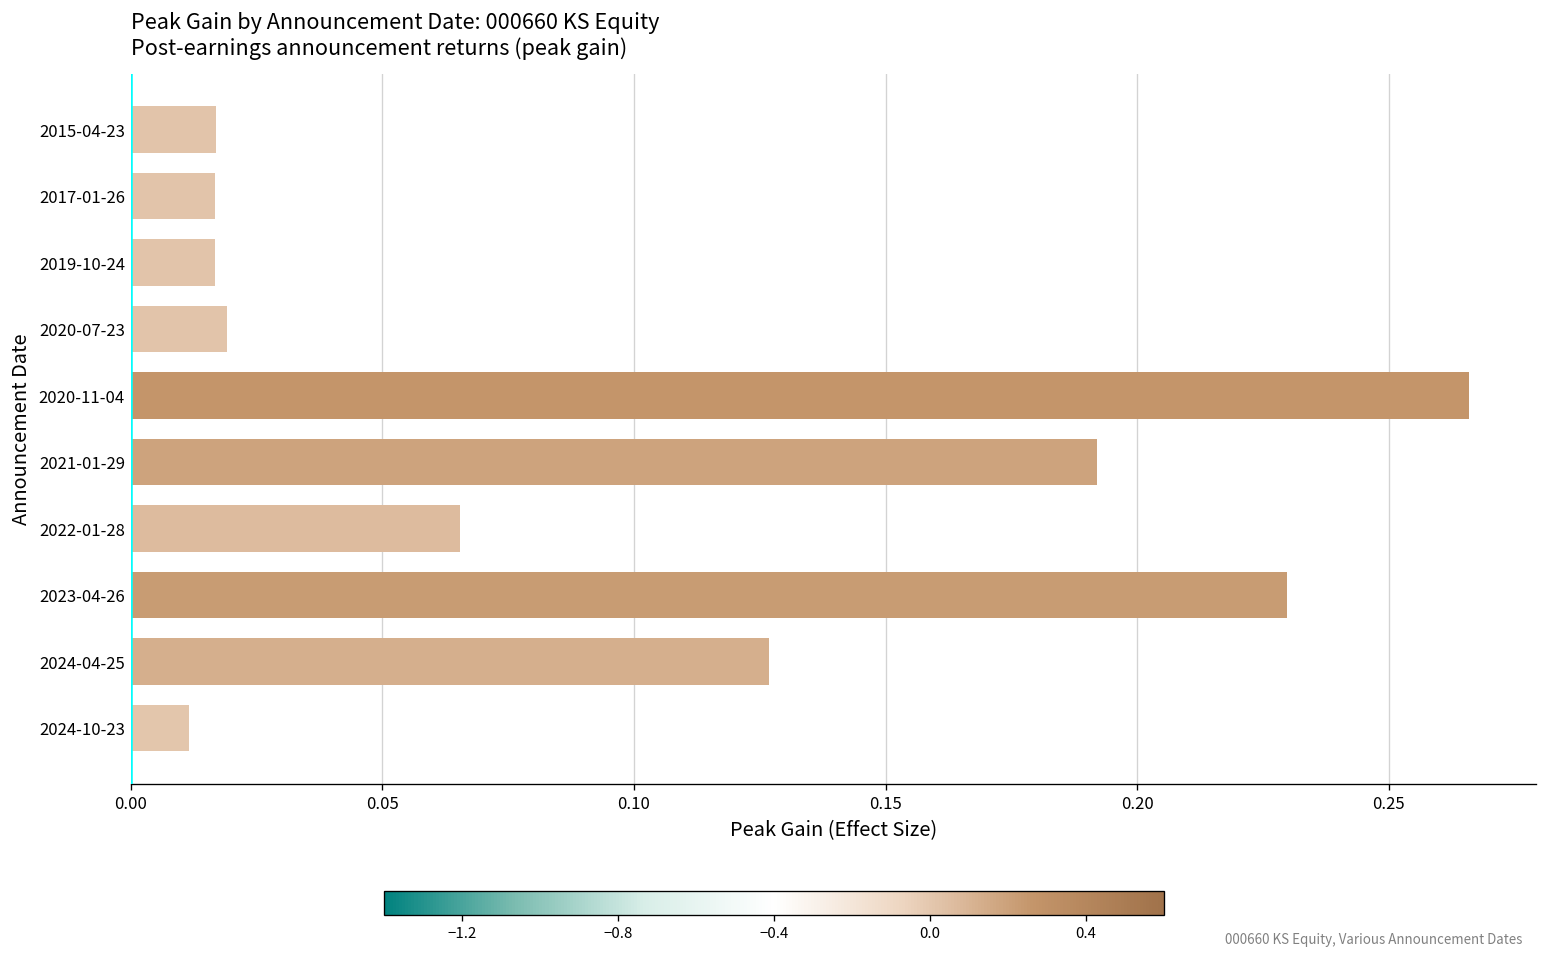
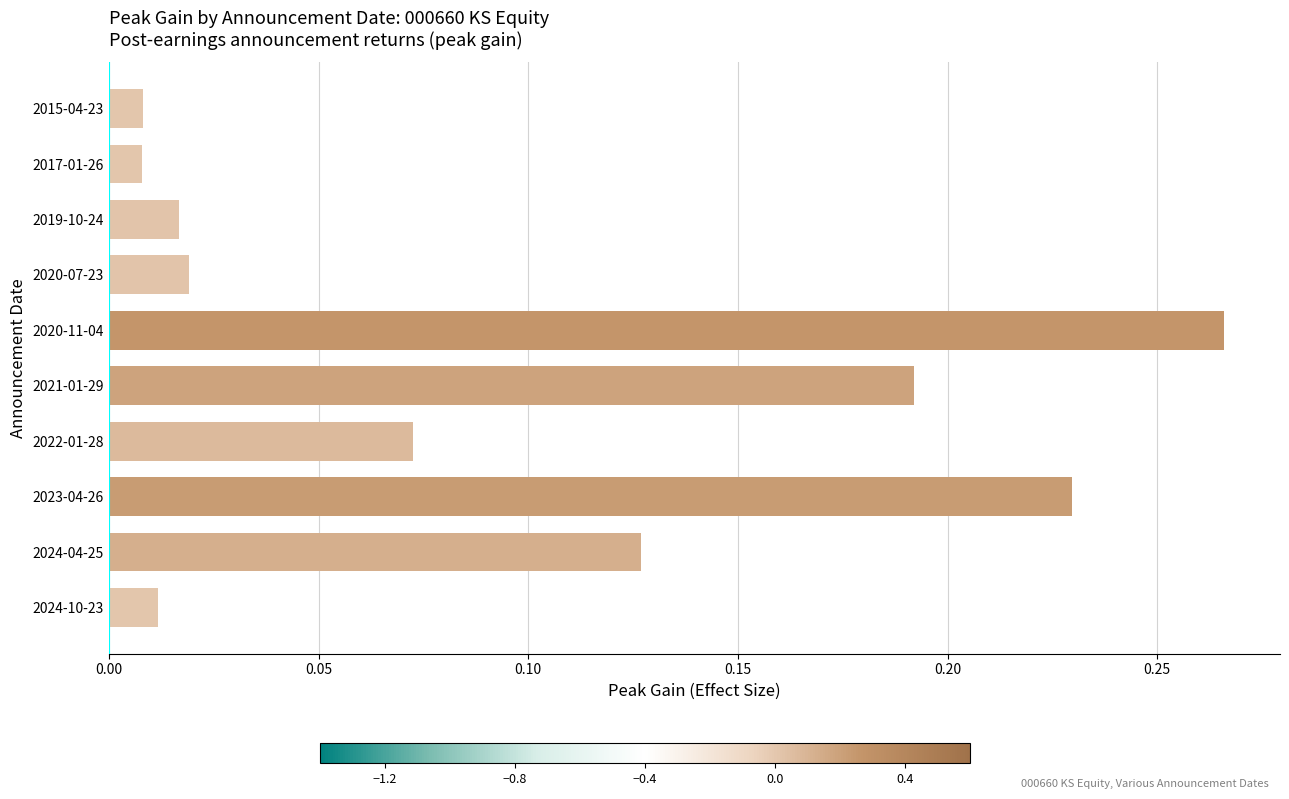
2015-04-23: 0.017 -> 0.008
2017-01-26: 0.017 -> 0.008
2022-01-28: 0.065 -> 0.073
